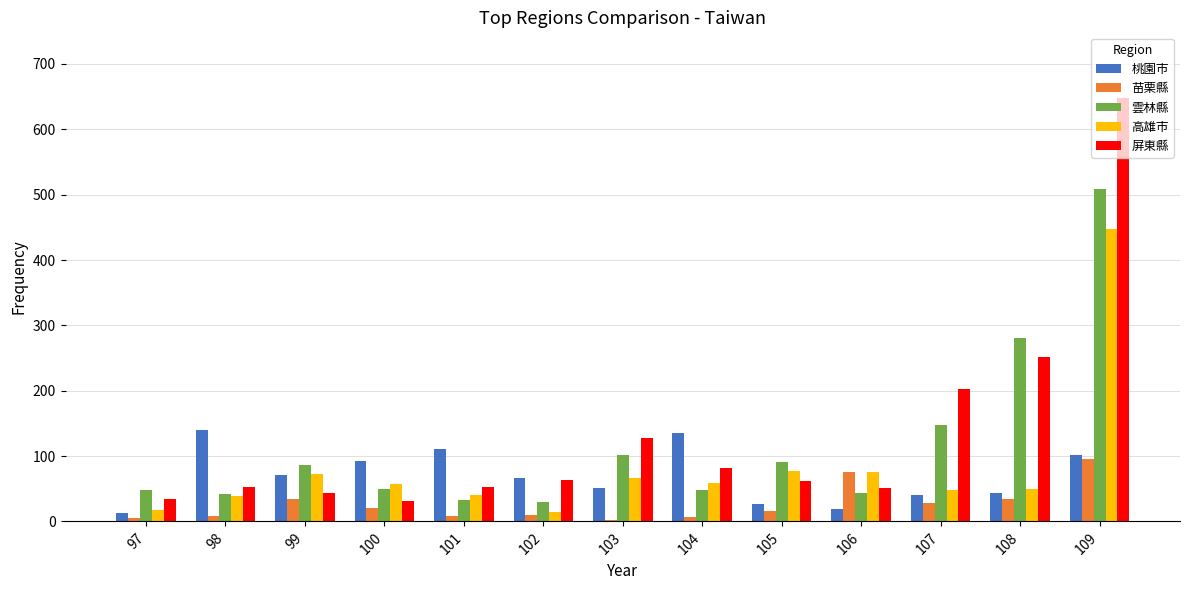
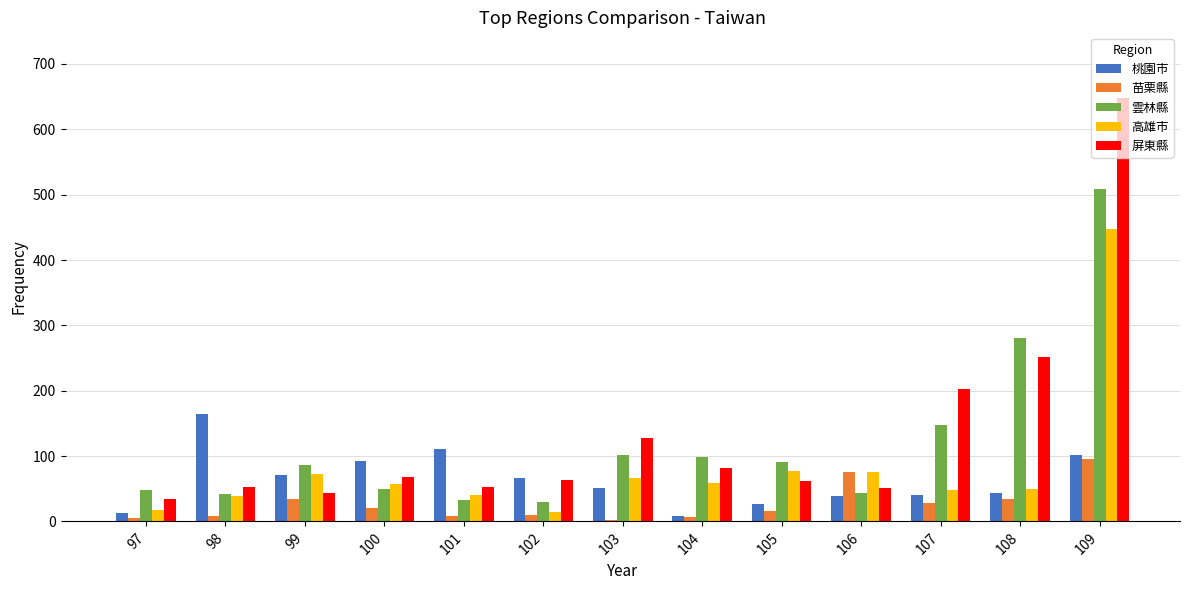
桃園市, 98: 140 -> 160
屏東縣, 100: 30 -> 70
桃園市, 104: 140 -> 10
雲林縣, 104: 50 -> 100
桃園市, 106: 20 -> 40
